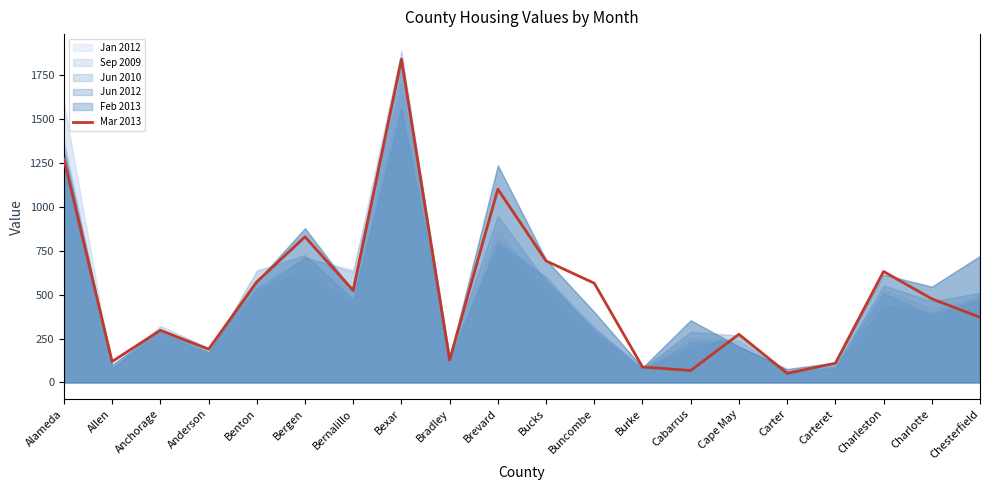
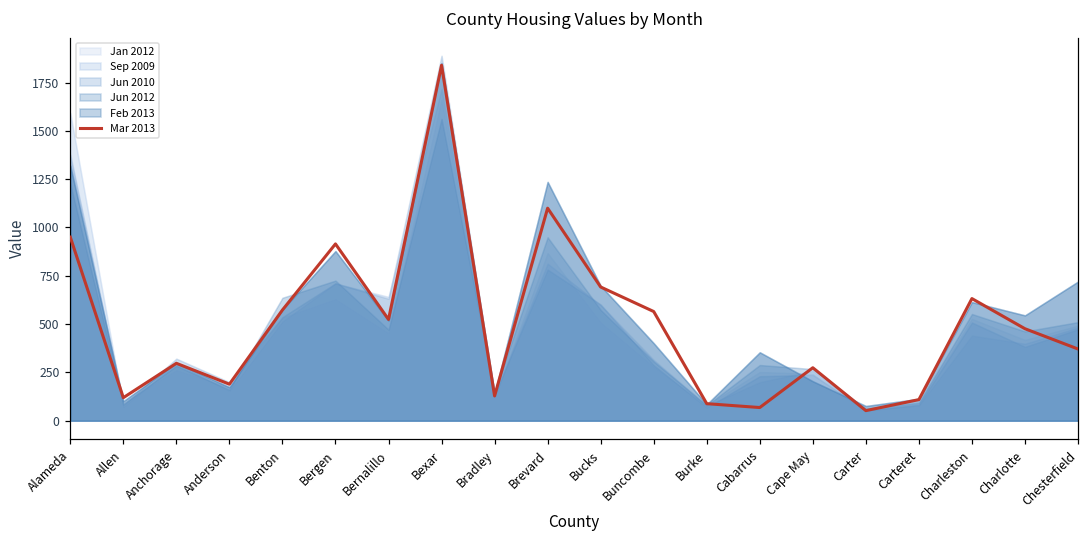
Mar 2013, Alameda: 1270 -> 950
Mar 2013, Bergen: 830 -> 920
